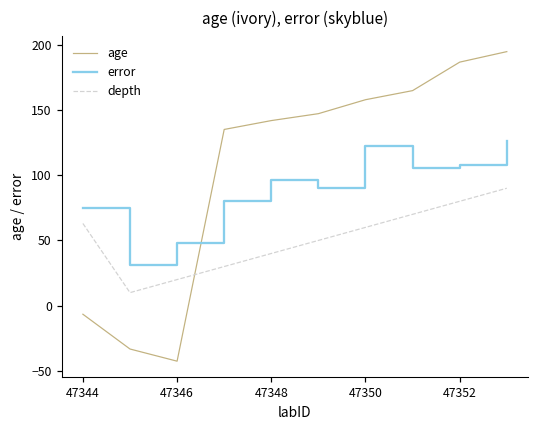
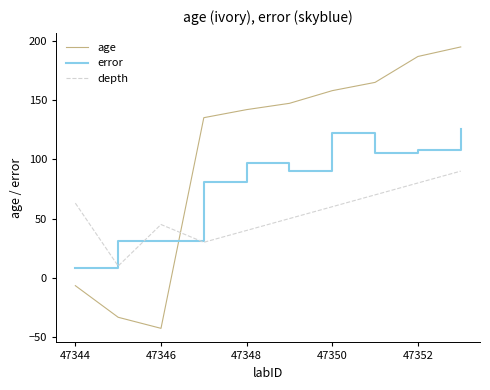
error, 47344: 75 -> 8
error, 47346: 48 -> 31
depth, 47346: 20 -> 45
